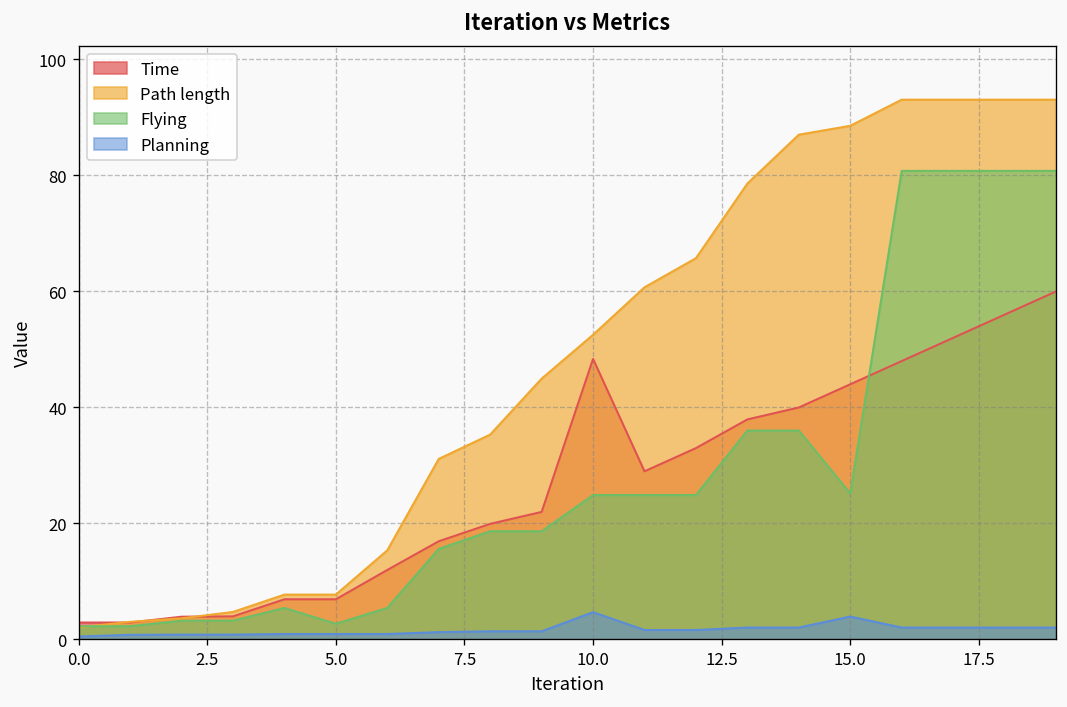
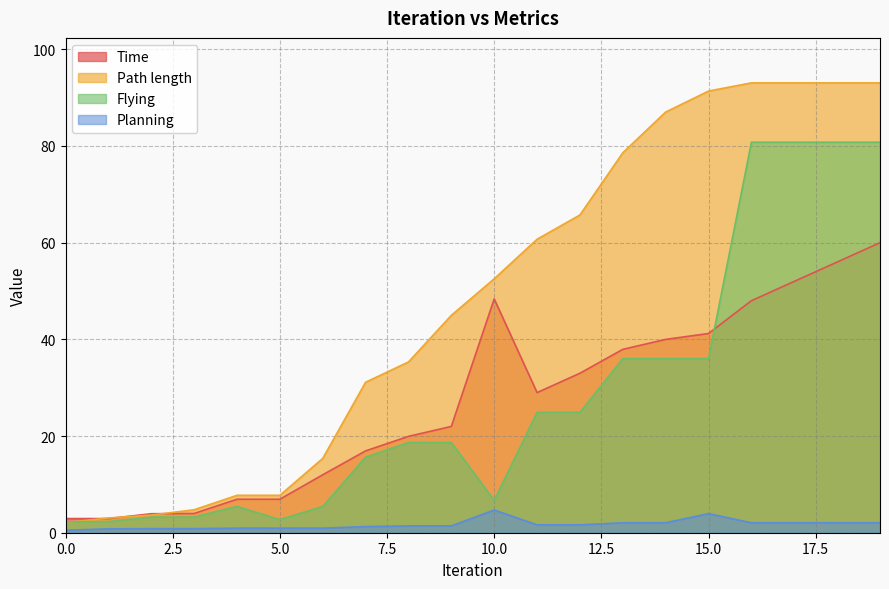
Flying, 10.0: 25 -> 7
Time, 15.0: 44 -> 41
Path length, 15.0: 89 -> 91
Flying, 15.0: 25 -> 36
